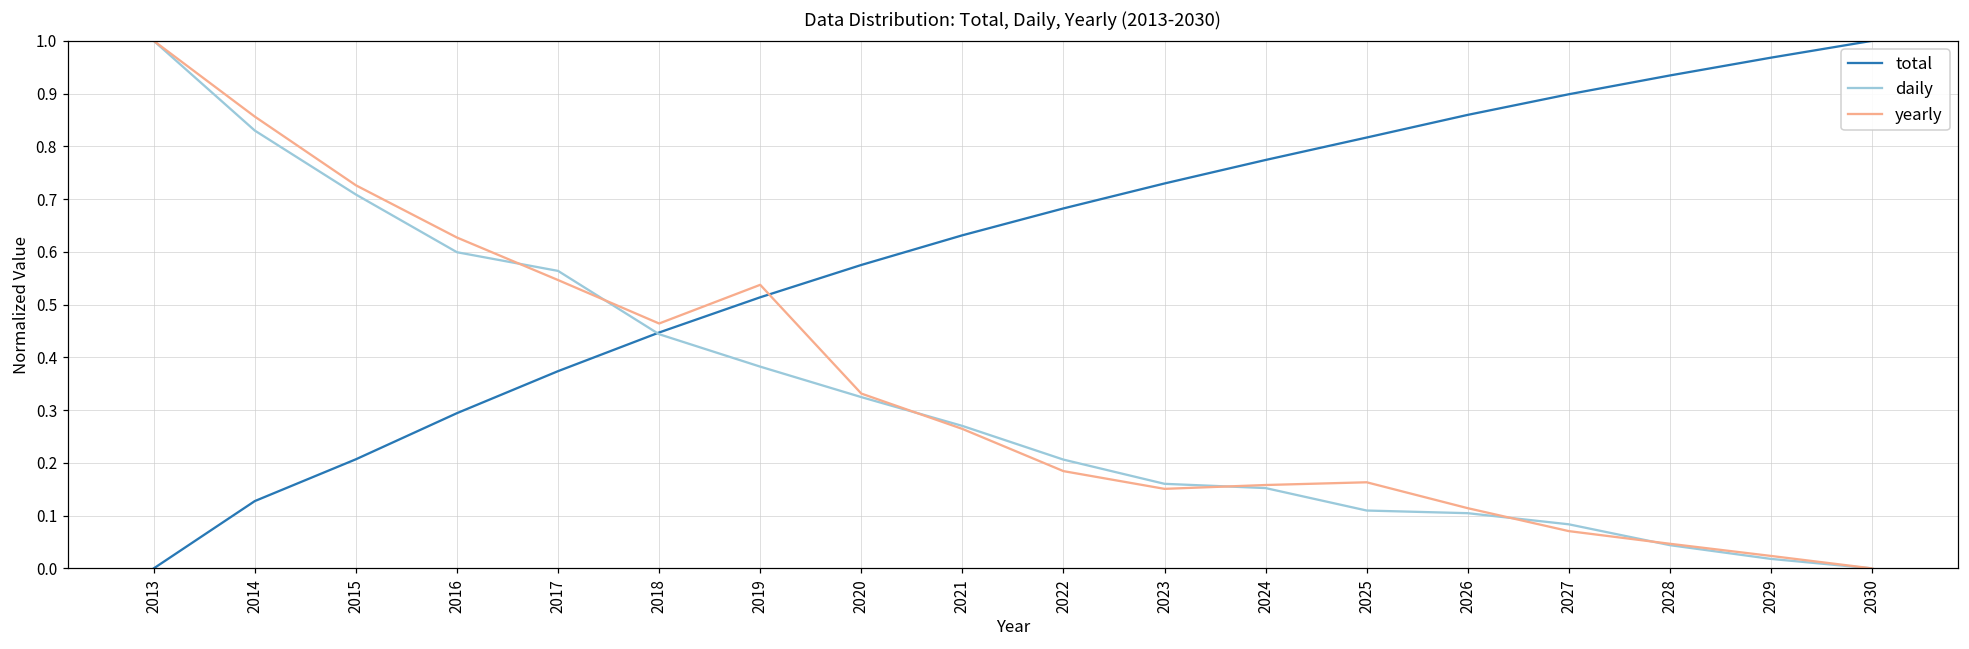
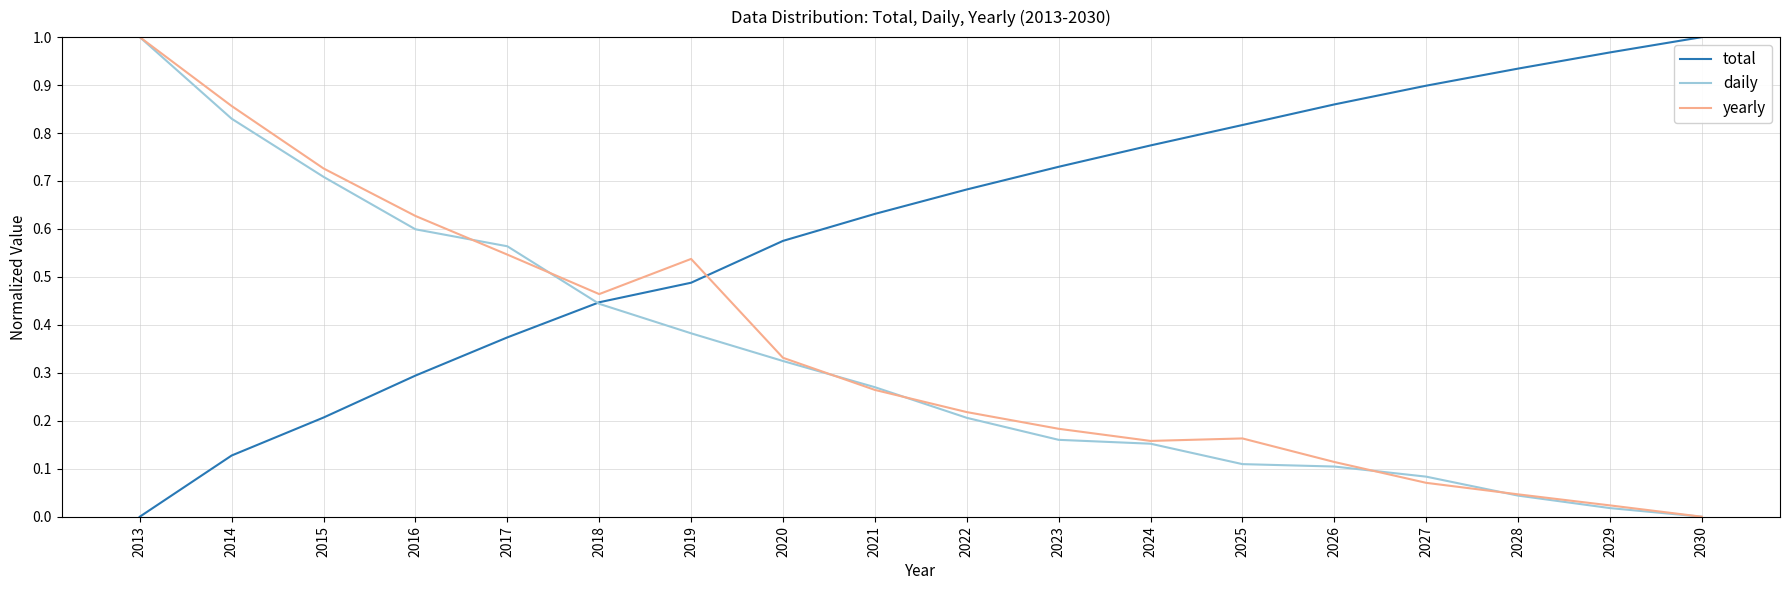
total, 2019: 0.51 -> 0.49
yearly, 2022: 0.18 -> 0.22
yearly, 2023: 0.15 -> 0.18
